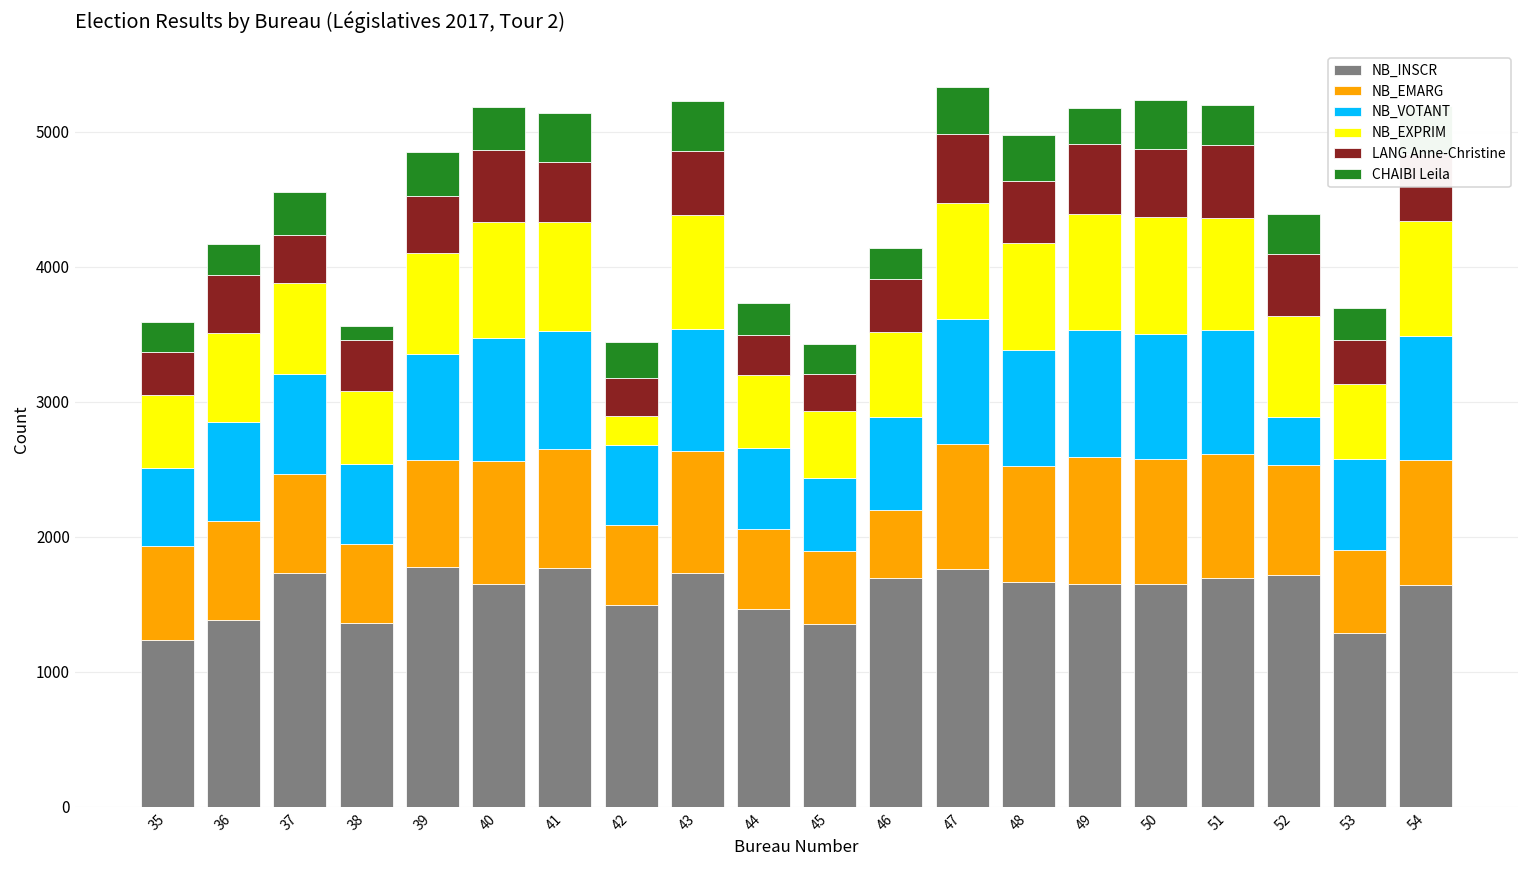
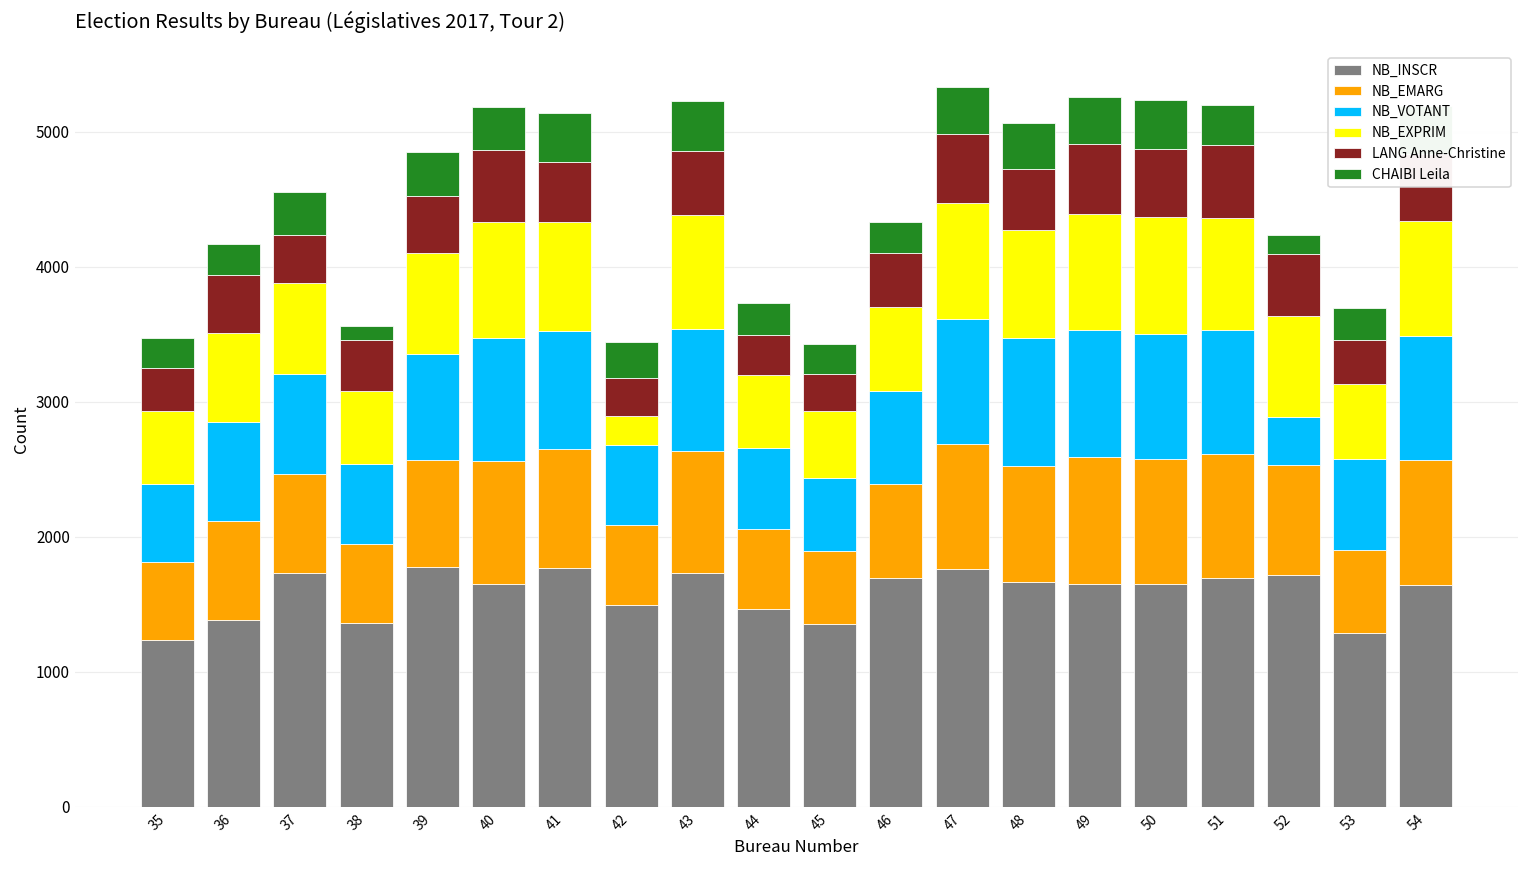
NB_EMARG, 35: 690 -> 580
NB_EMARG, 46: 500 -> 690
NB_VOTANT, 48: 860 -> 950
CHAIBI Leila, 49: 260 -> 340
CHAIBI Leila, 52: 300 -> 140
